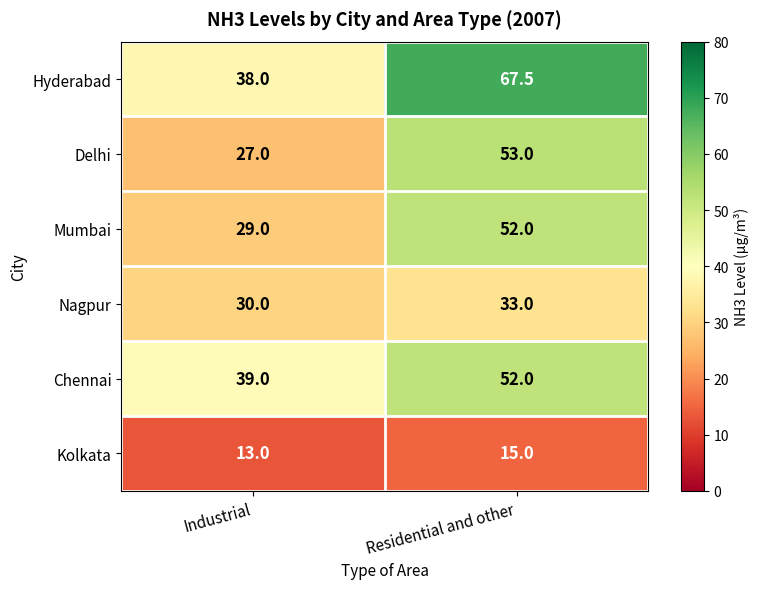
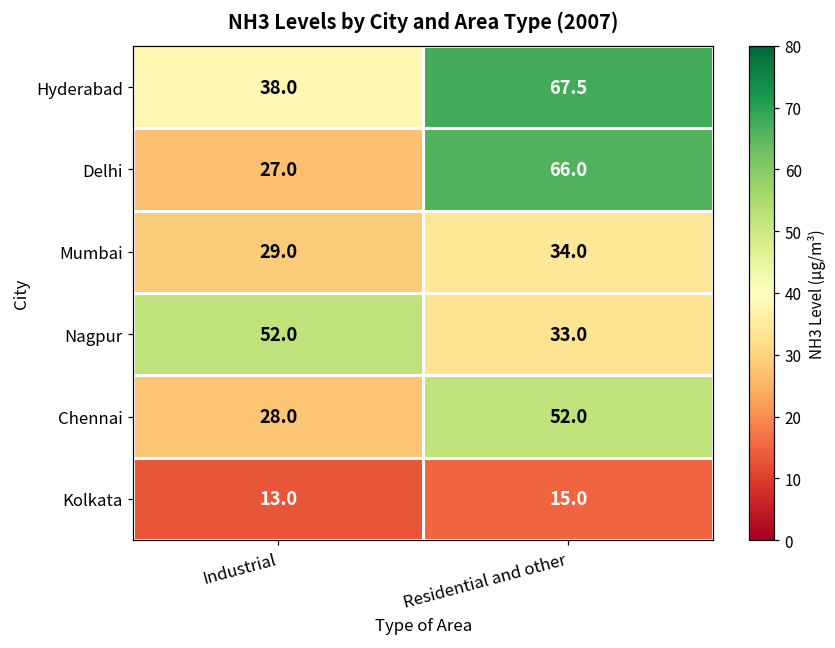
Delhi, Residential and other: 53.0 -> 66.0
Mumbai, Residential and other: 52.0 -> 34.0
Nagpur, Industrial: 30.0 -> 52.0
Chennai, Industrial: 39.0 -> 28.0
